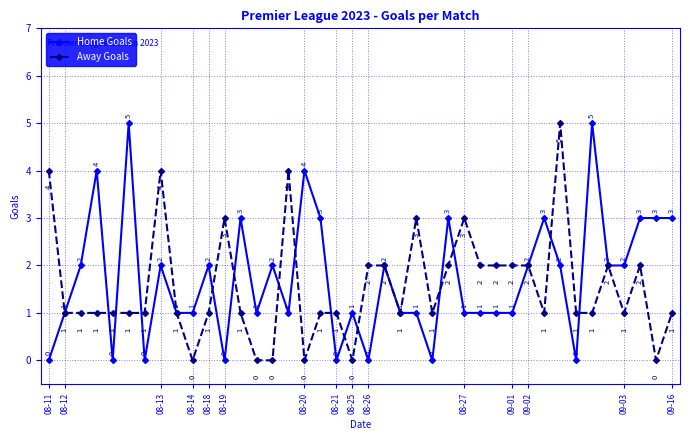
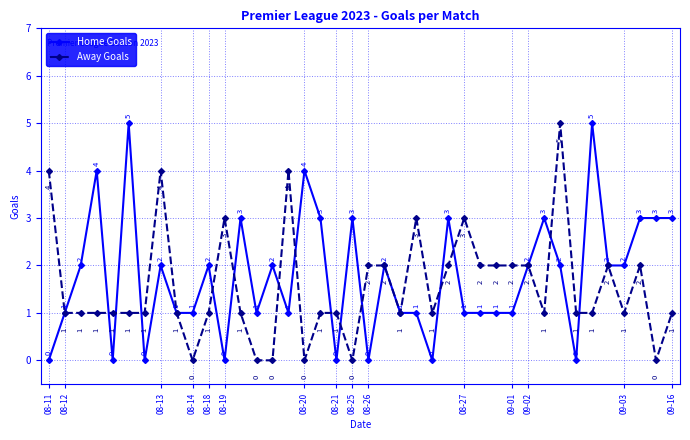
Home Goals, 08-25: 1 -> 3
